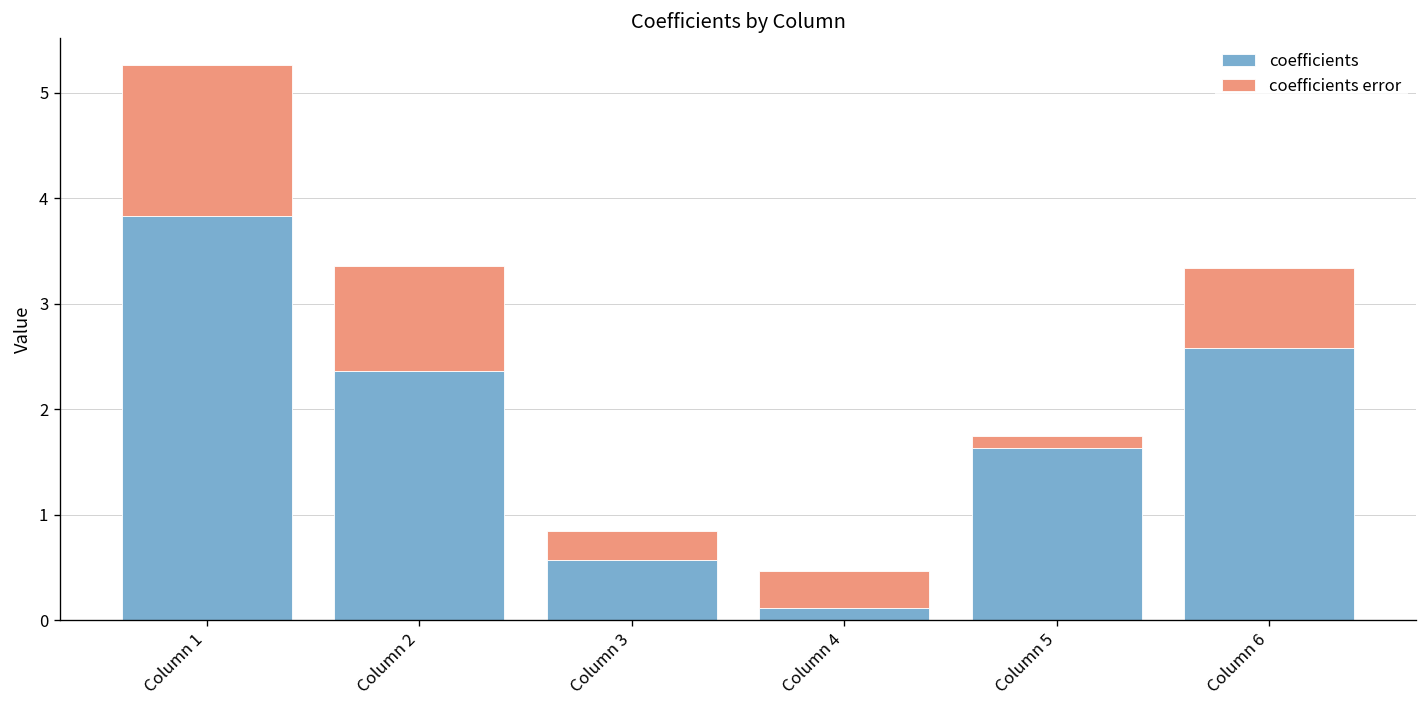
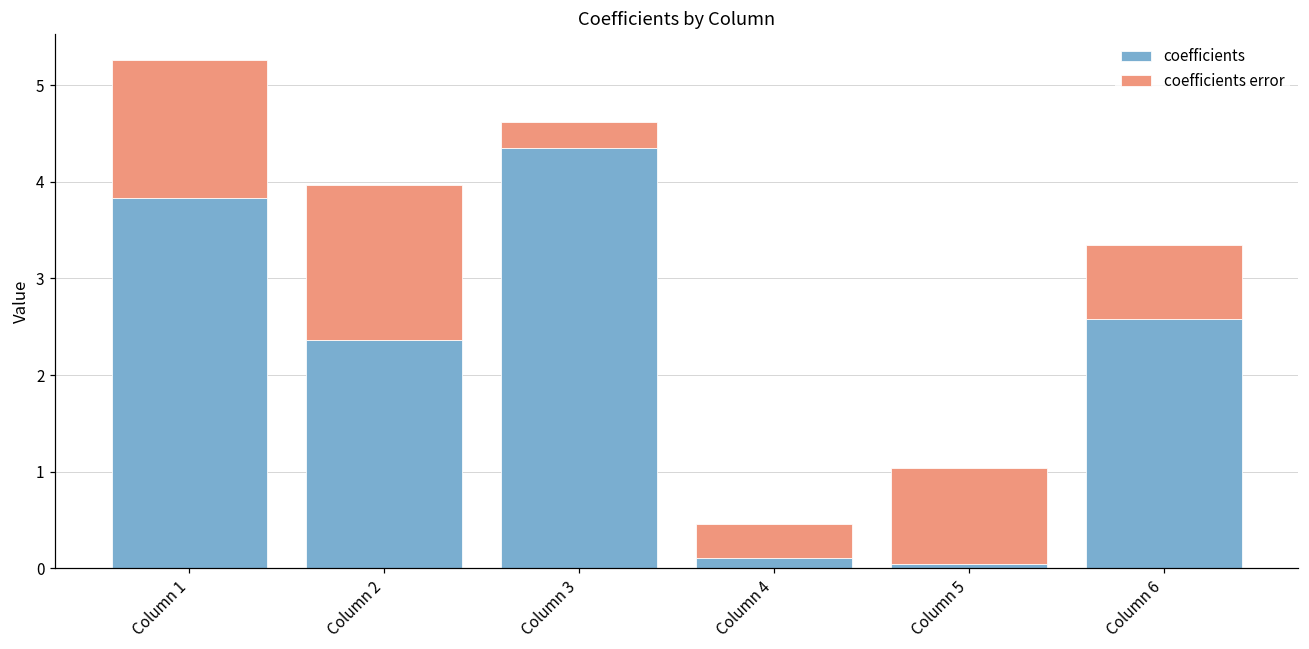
coefficients error, Column 2: 1.0 -> 1.6
coefficients, Column 3: 0.6 -> 4.3
coefficients, Column 5: 1.6 -> 0.0
coefficients error, Column 5: 0.1 -> 1.0
